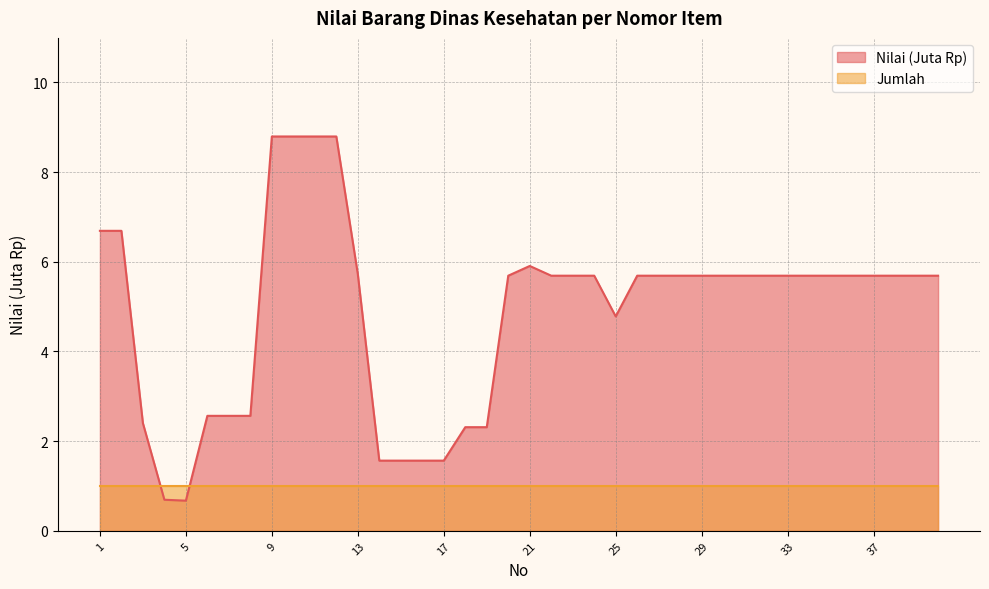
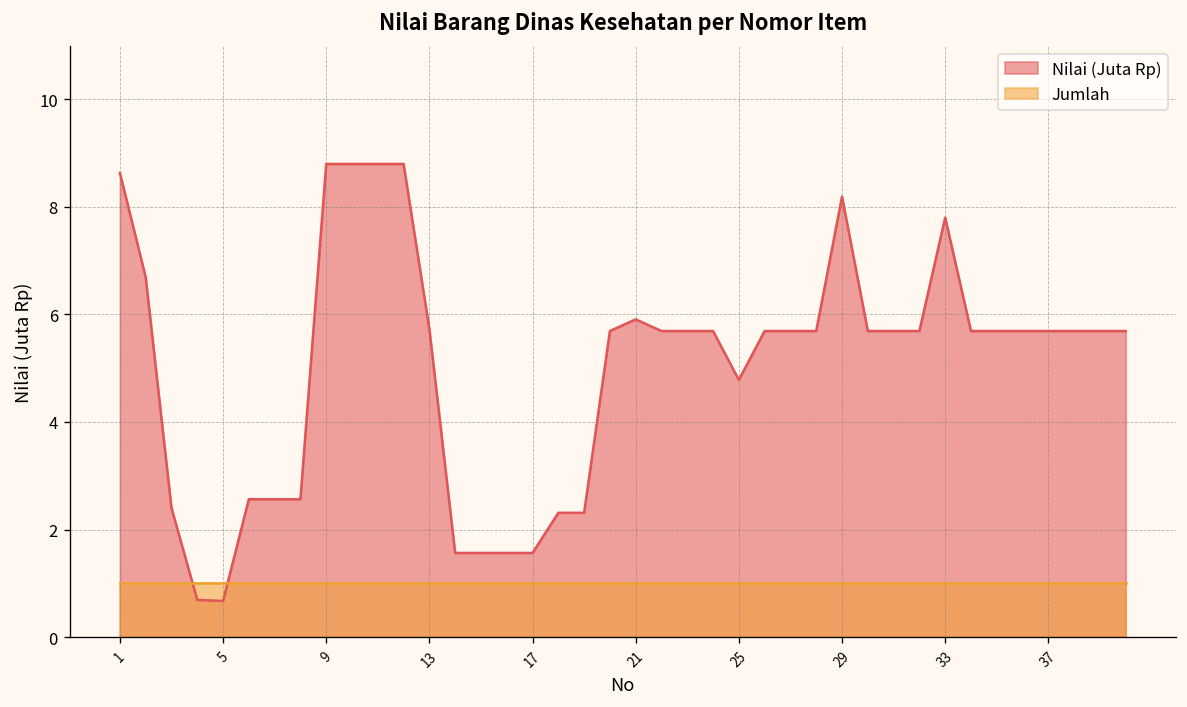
Nilai (Juta Rp), 1: 6.7 -> 8.6
Nilai (Juta Rp), 29: 5.7 -> 8.2
Nilai (Juta Rp), 33: 5.7 -> 7.8
